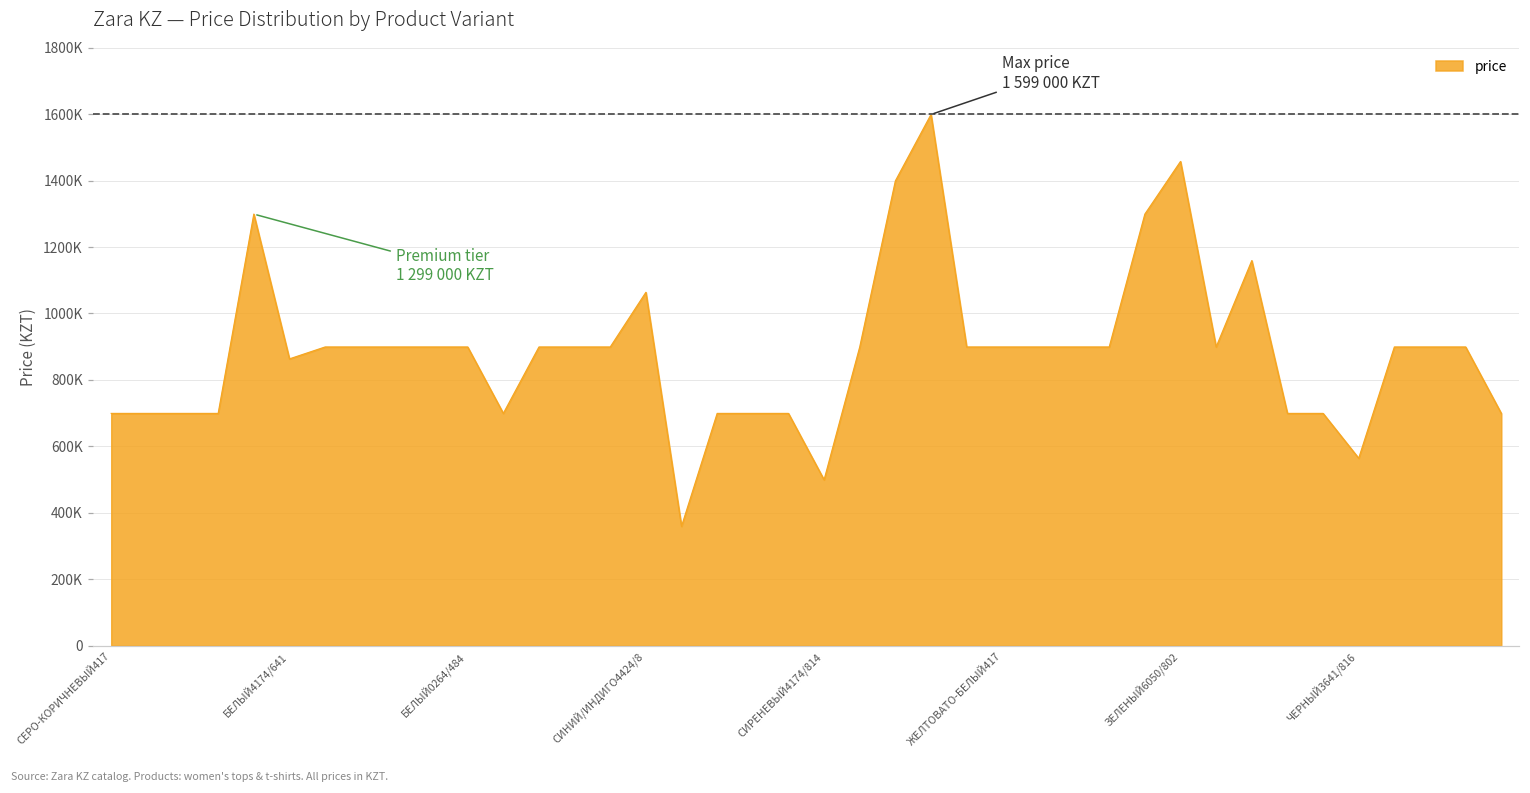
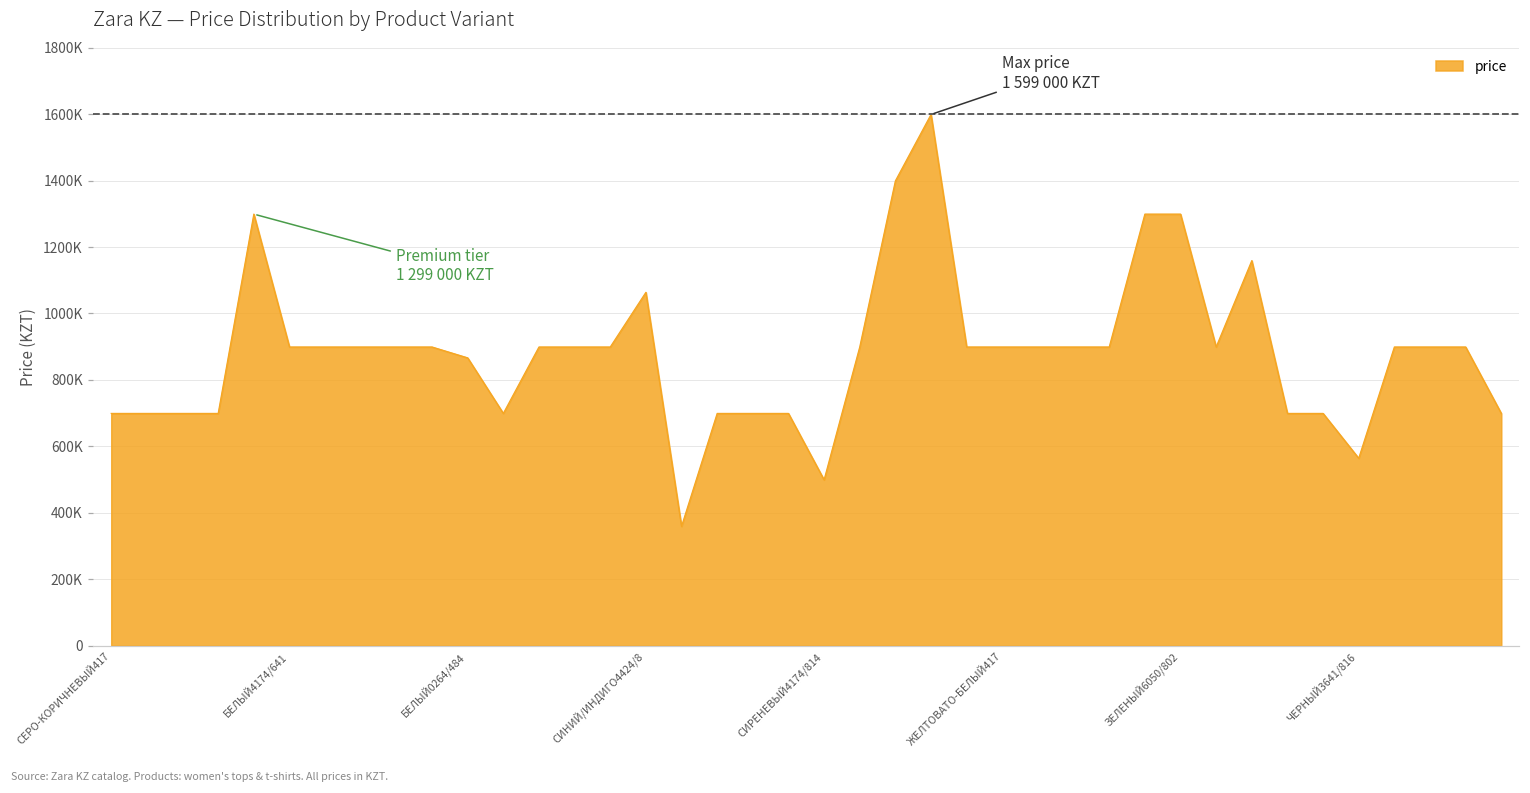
БЕЛЫЙ4174/641: 860000 -> 900000
БЕЛЫЙ0264/484: 900000 -> 870000
ЗЕЛЕНЫЙ6050/802: 1460000 -> 1300000
